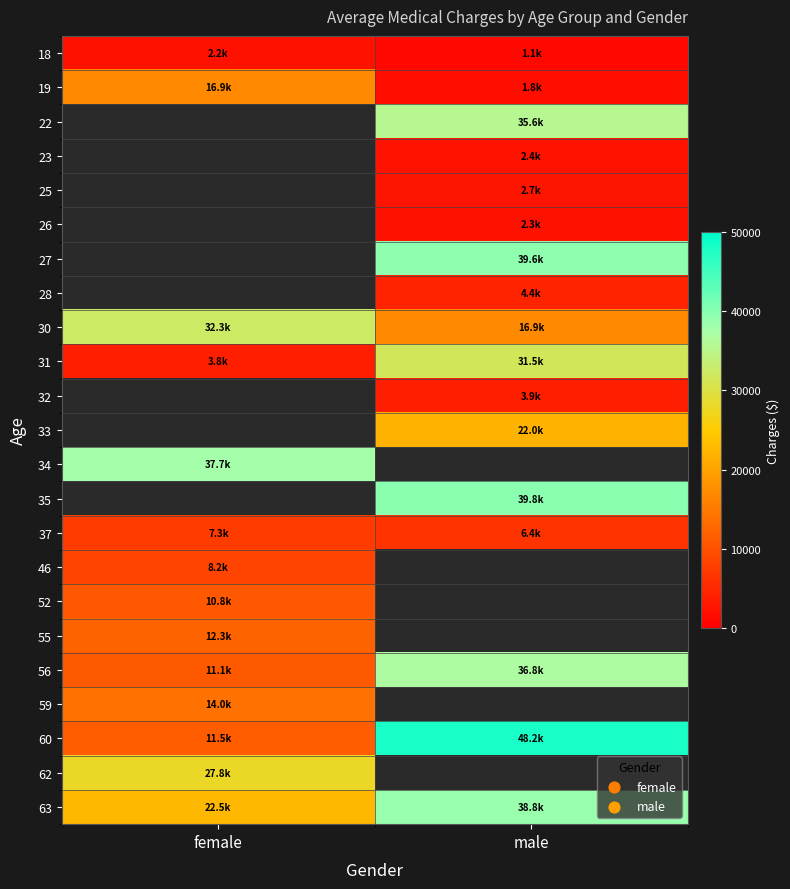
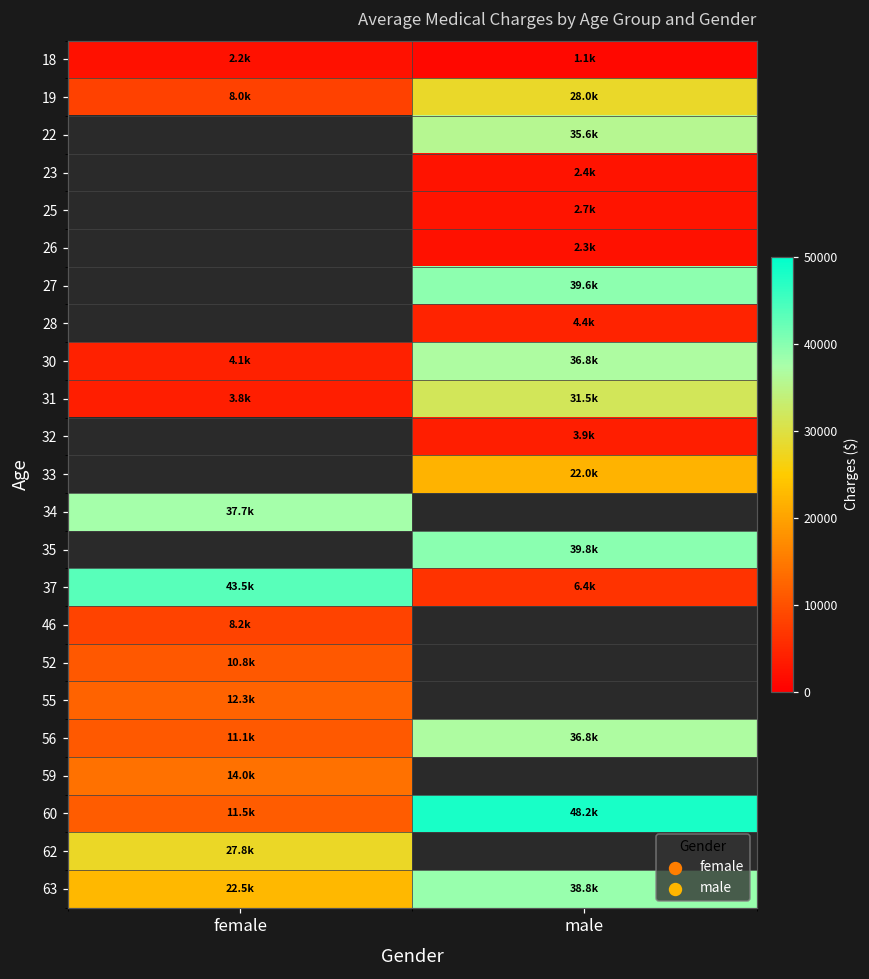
19, female: 16.9k -> 8.0k
19, male: 1.8k -> 28.0k
30, female: 32.3k -> 4.1k
30, male: 16.9k -> 36.8k
37, female: 7.3k -> 43.5k
